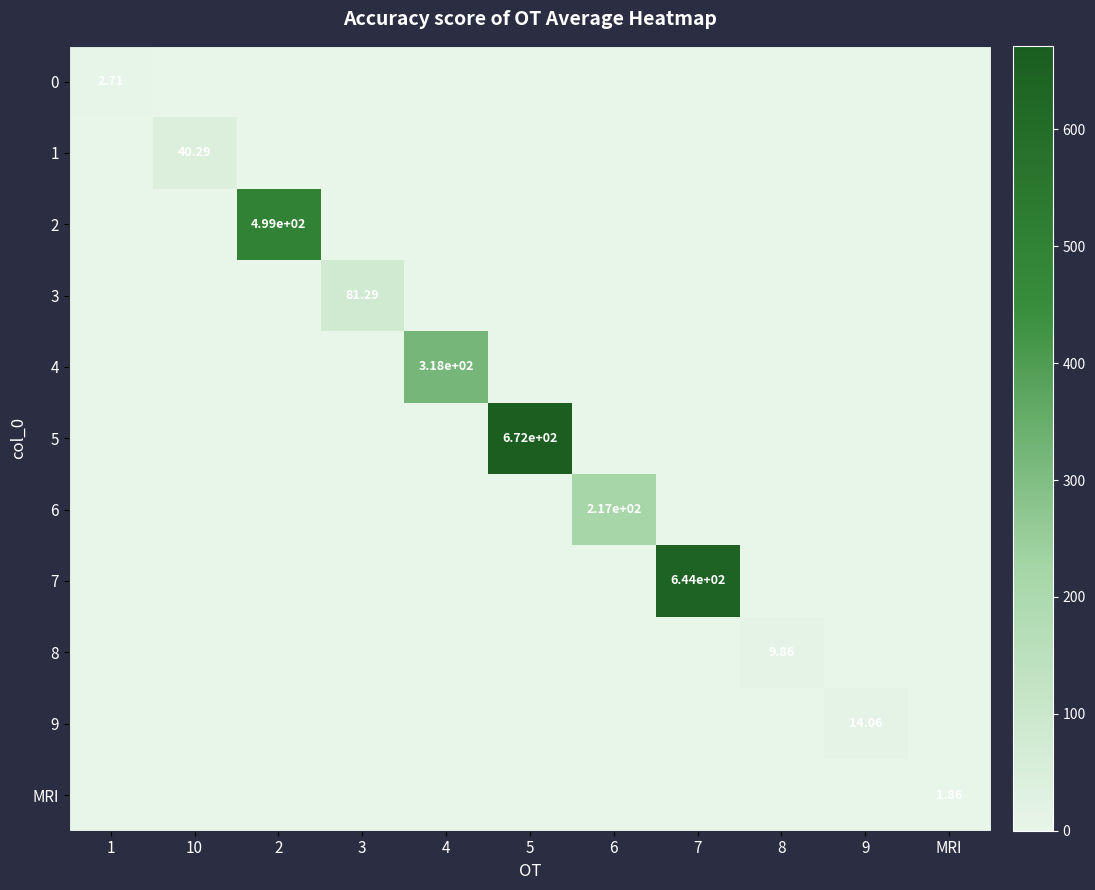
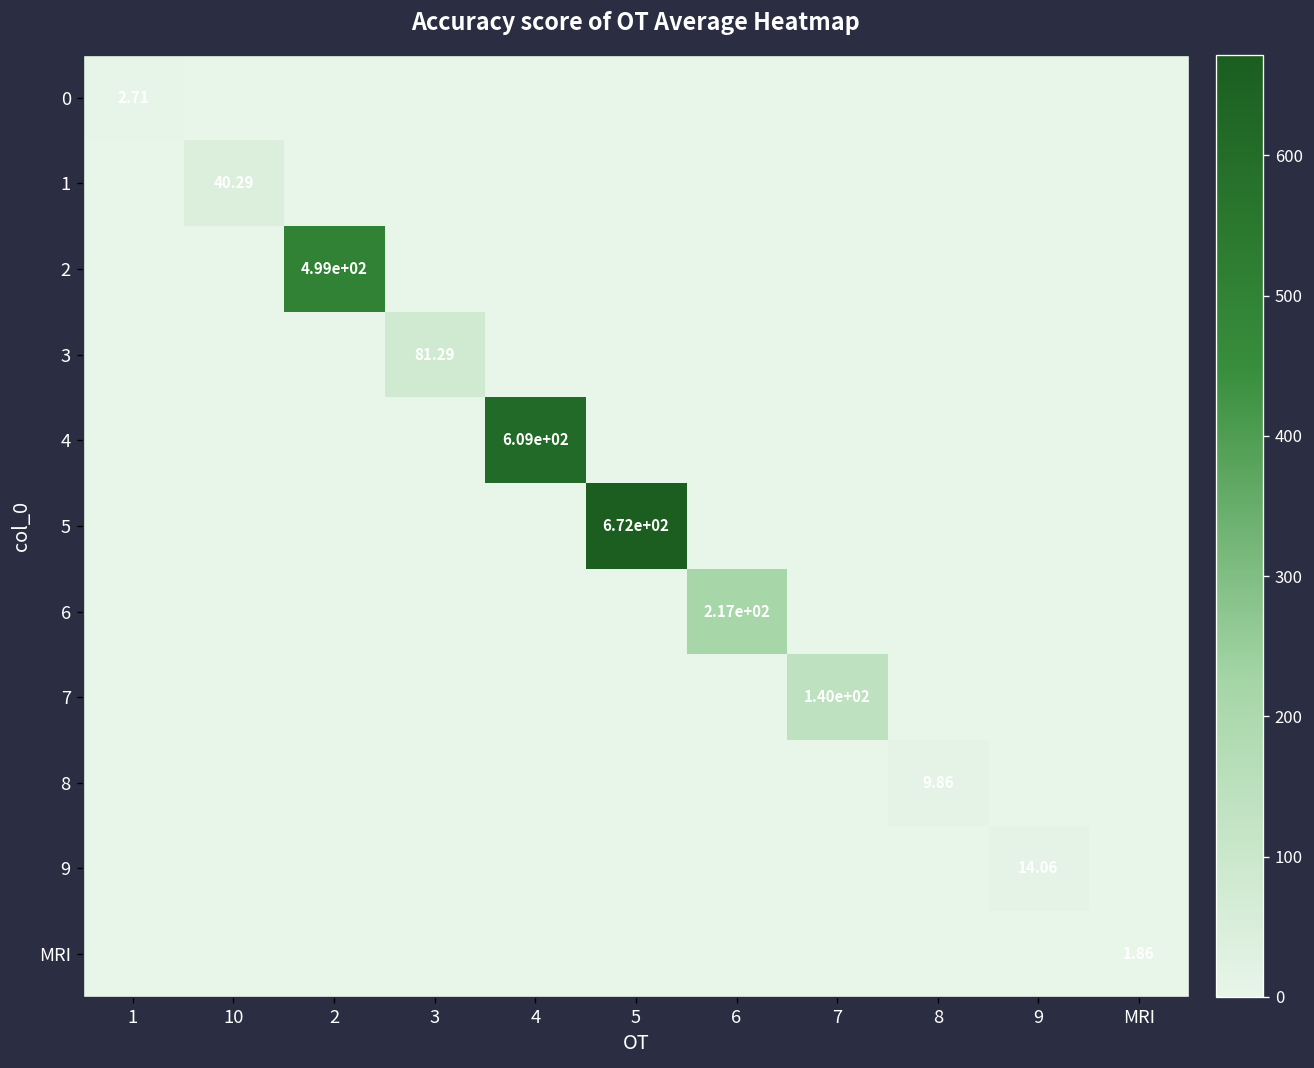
4, 4: 3.18e+02 -> 6.09e+02
7, 7: 6.44e+02 -> 1.40e+02
